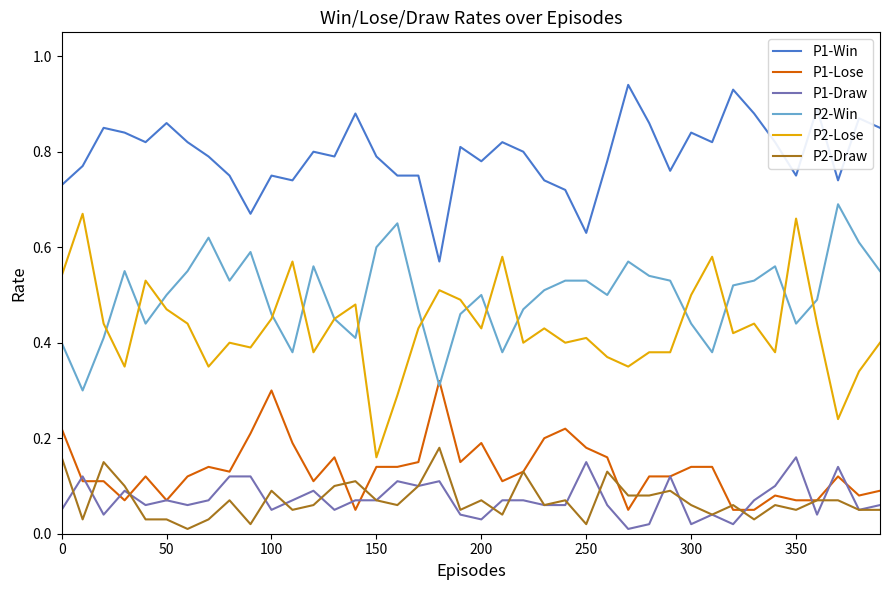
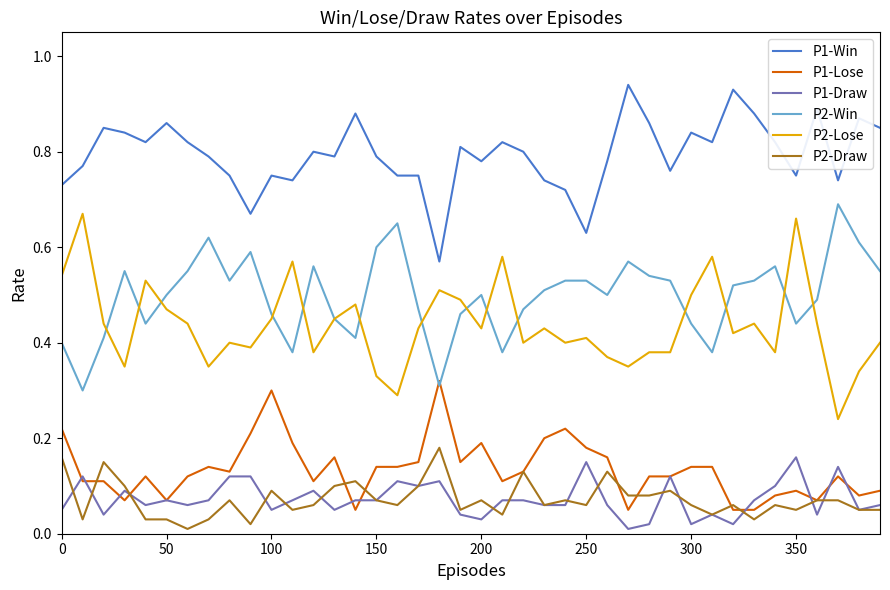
P2-Lose, 150: 0.16 -> 0.33
P2-Draw, 250: 0.02 -> 0.06
P1-Lose, 350: 0.07 -> 0.09
